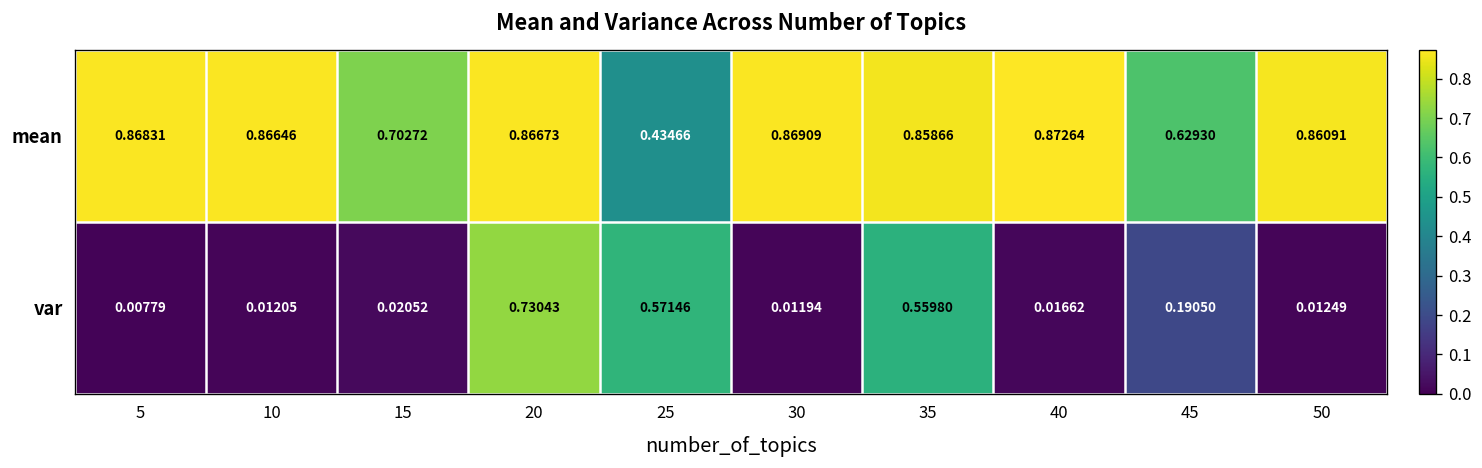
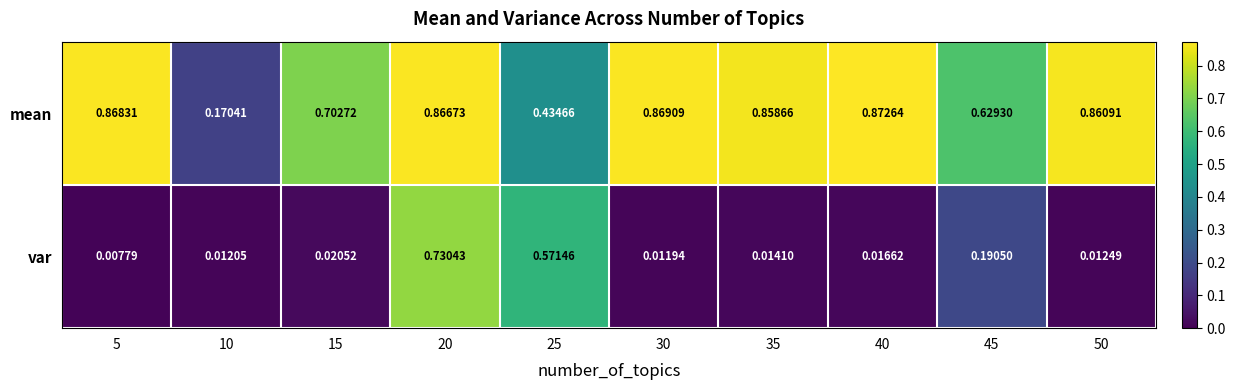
mean, 10: 0.86646 -> 0.17041
var, 35: 0.55980 -> 0.01410
